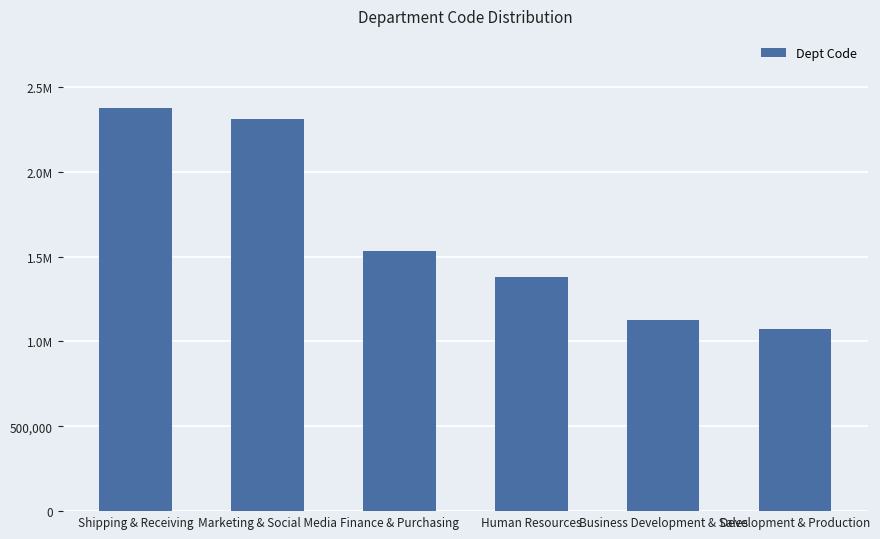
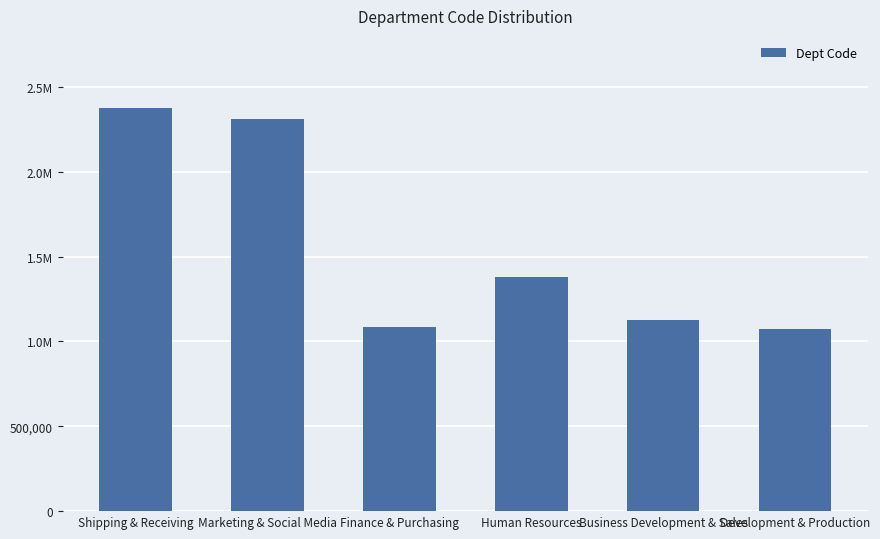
Finance & Purchasing: 1,530,000 -> 1,080,000
